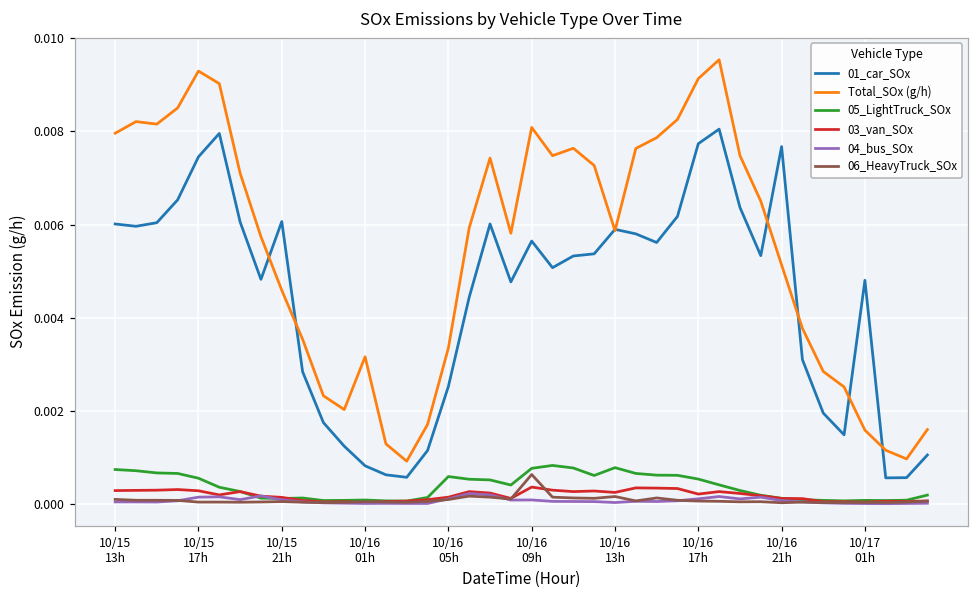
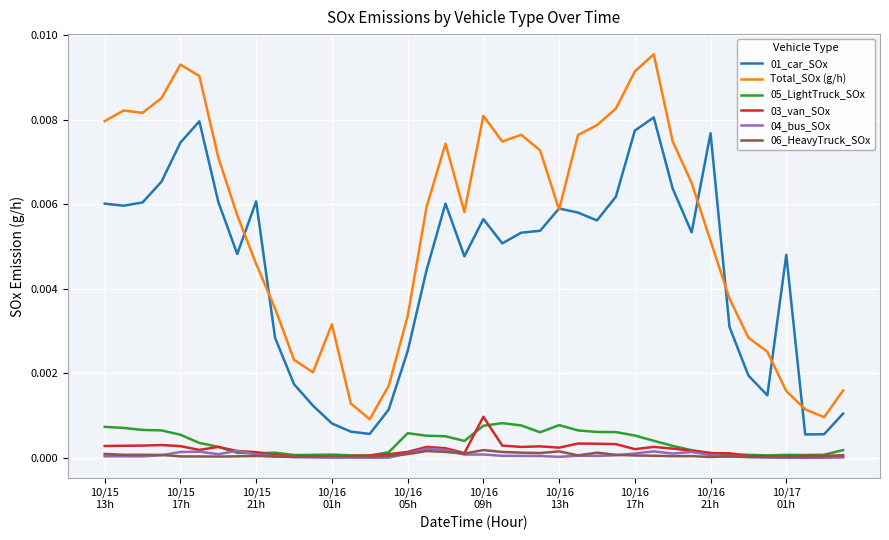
03_van_SOx, 10/16 09h: 0.0004 -> 0.0010
06_HeavyTruck_SOx, 10/16 09h: 0.0006 -> 0.0002
